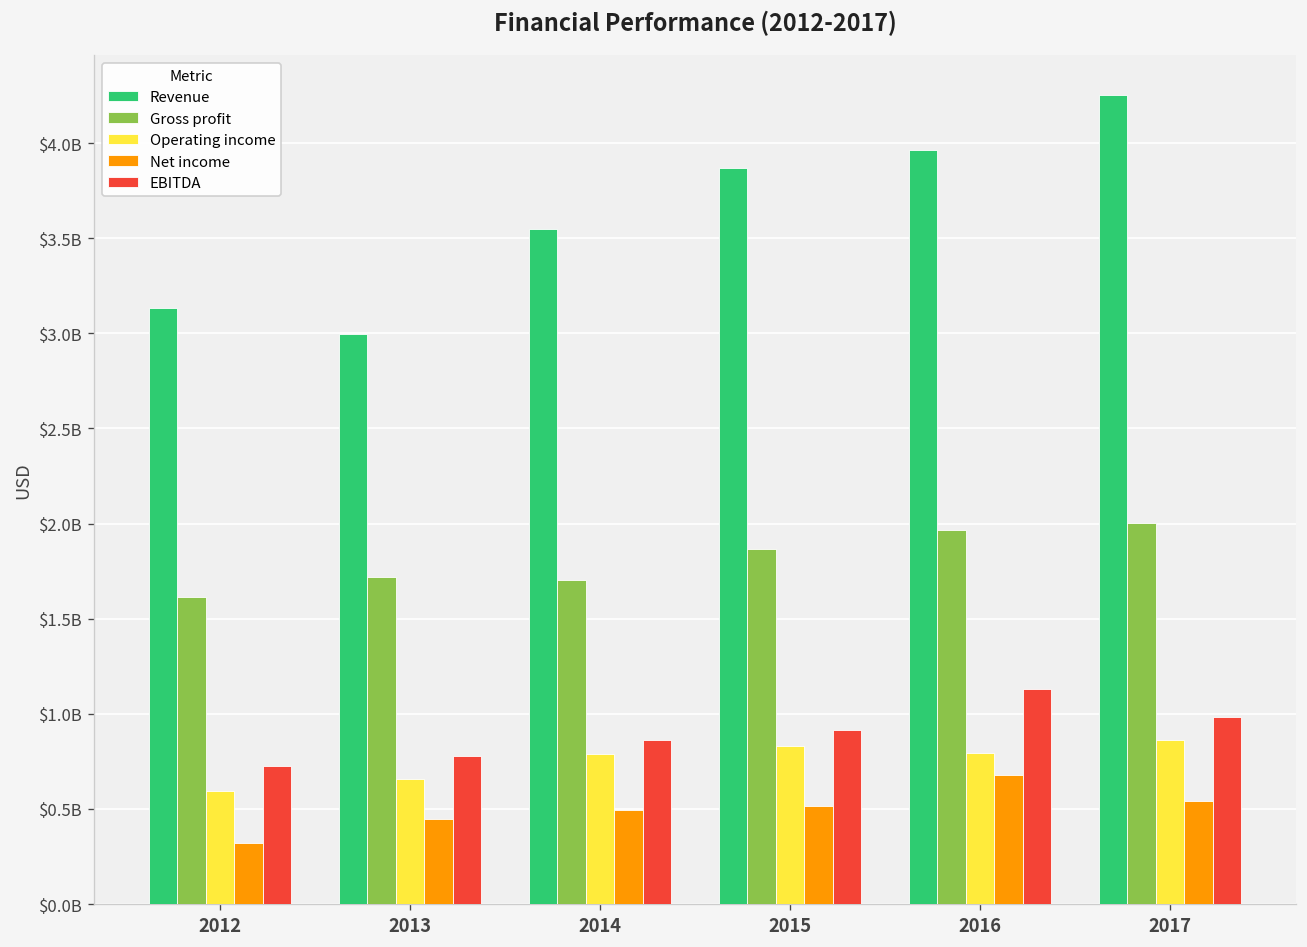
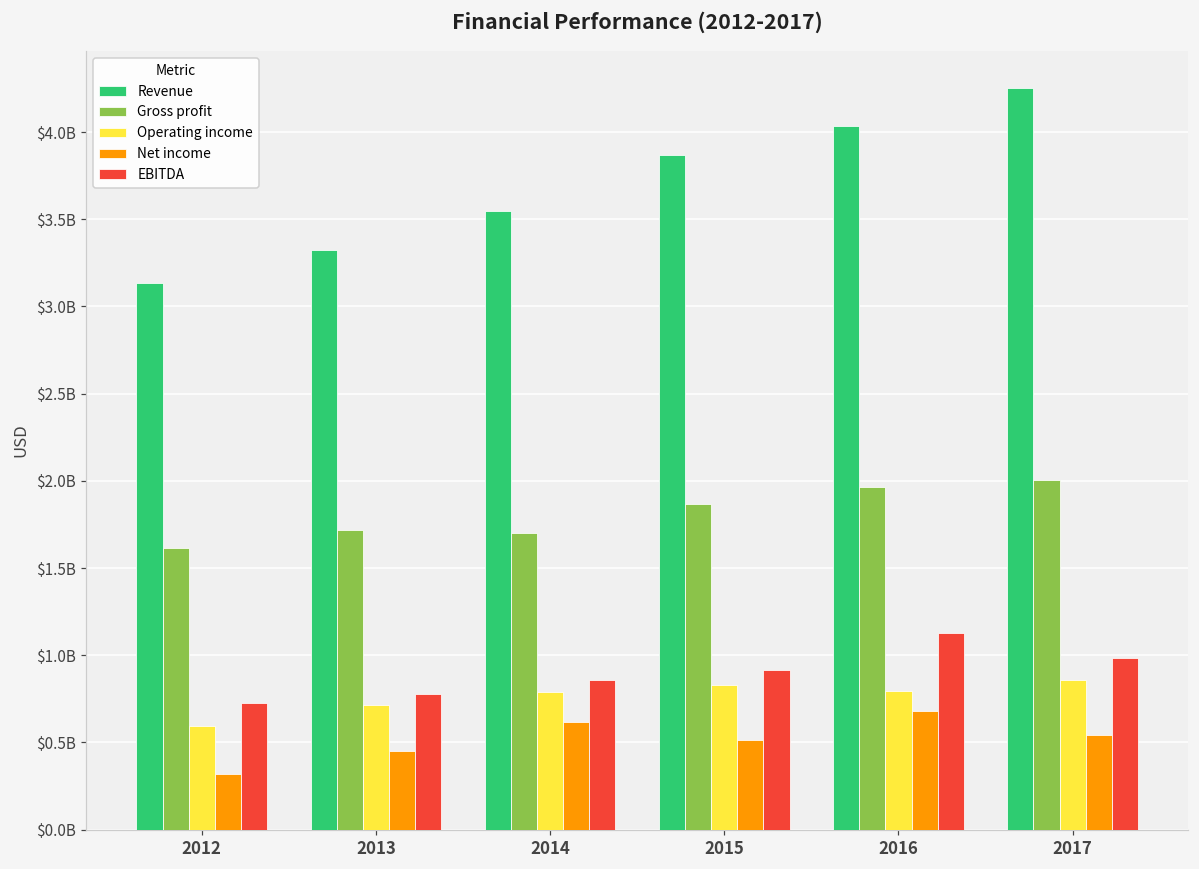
Revenue, 2013: $2990000000 -> $3330000000
Operating income, 2013: $660000000 -> $710000000
Net income, 2014: $490000000 -> $620000000
Revenue, 2016: $3960000000 -> $4030000000
